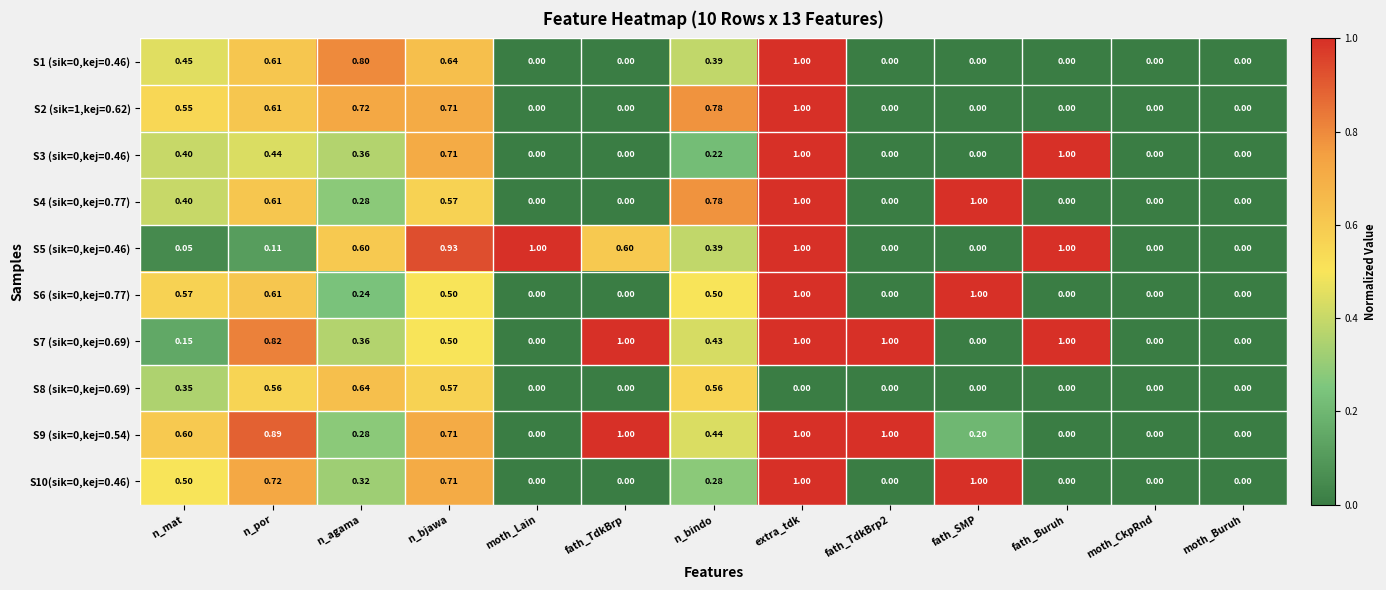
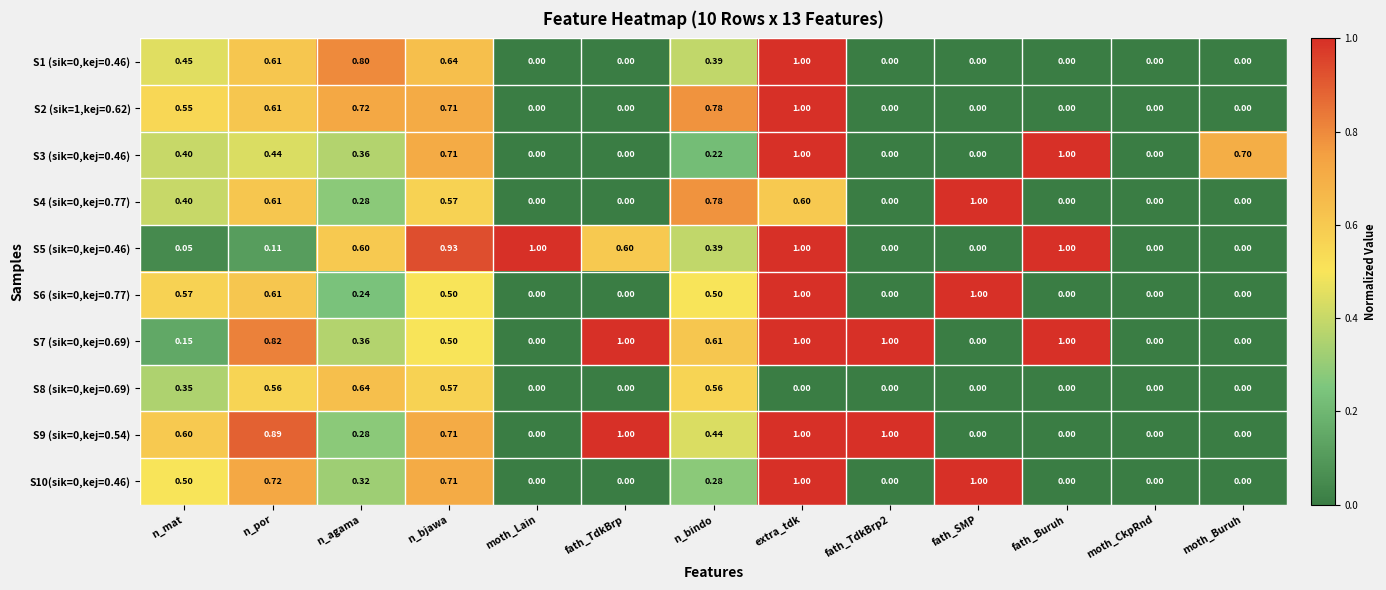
S3 (sik=0,kej=0.46), moth_Buruh: 0.00 -> 0.70
S4 (sik=0,kej=0.77), extra_tdk: 1.00 -> 0.60
S7 (sik=0,kej=0.69), n_bindo: 0.43 -> 0.61
S9 (sik=0,kej=0.54), fath_SMP: 0.20 -> 0.00
